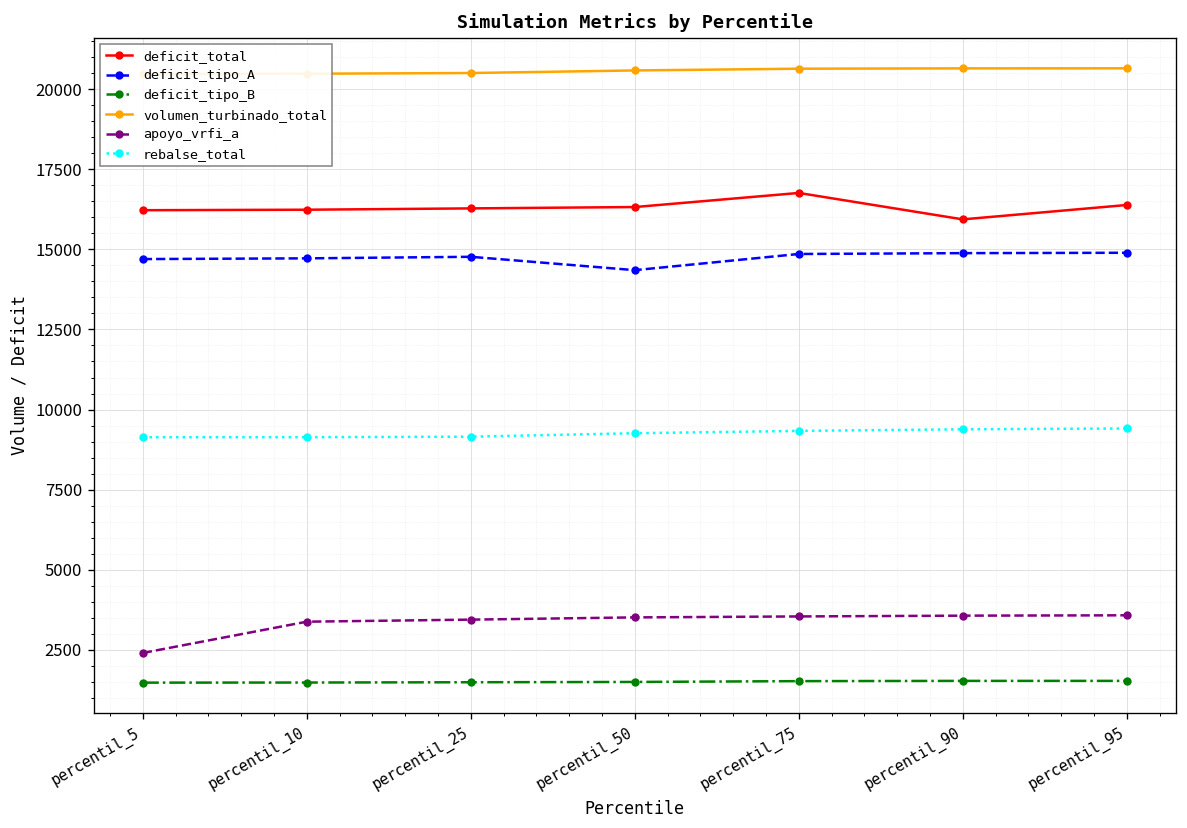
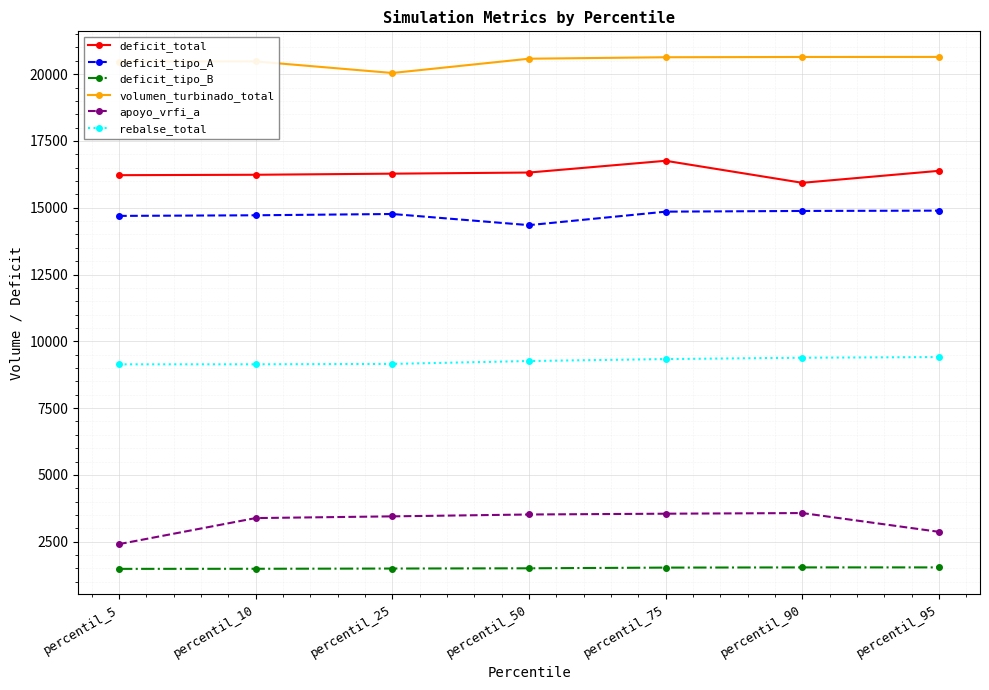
volumen_turbinado_total, percentil_25: 20500 -> 20000
apoyo_vrfi_a, percentil_95: 3600 -> 2900
